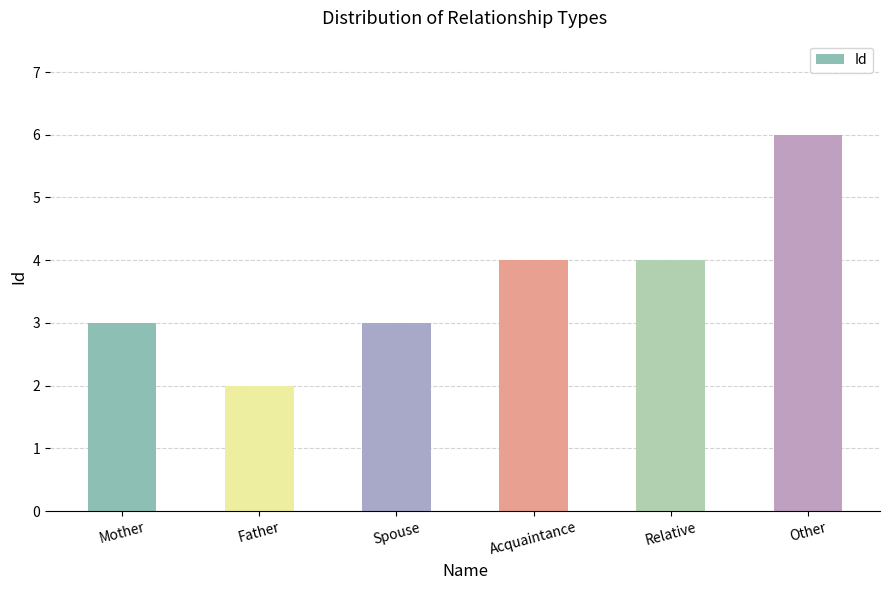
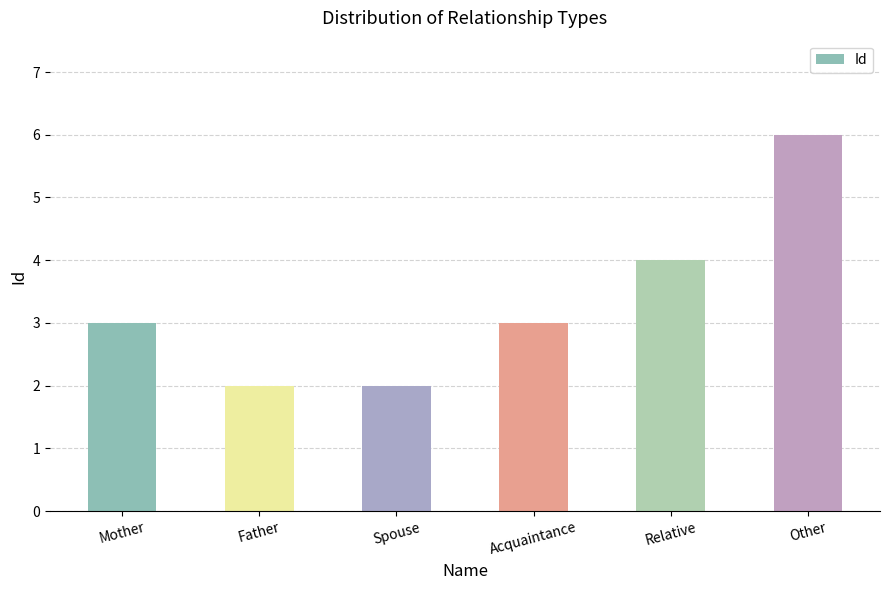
Spouse: 3 -> 2
Acquaintance: 4 -> 3
